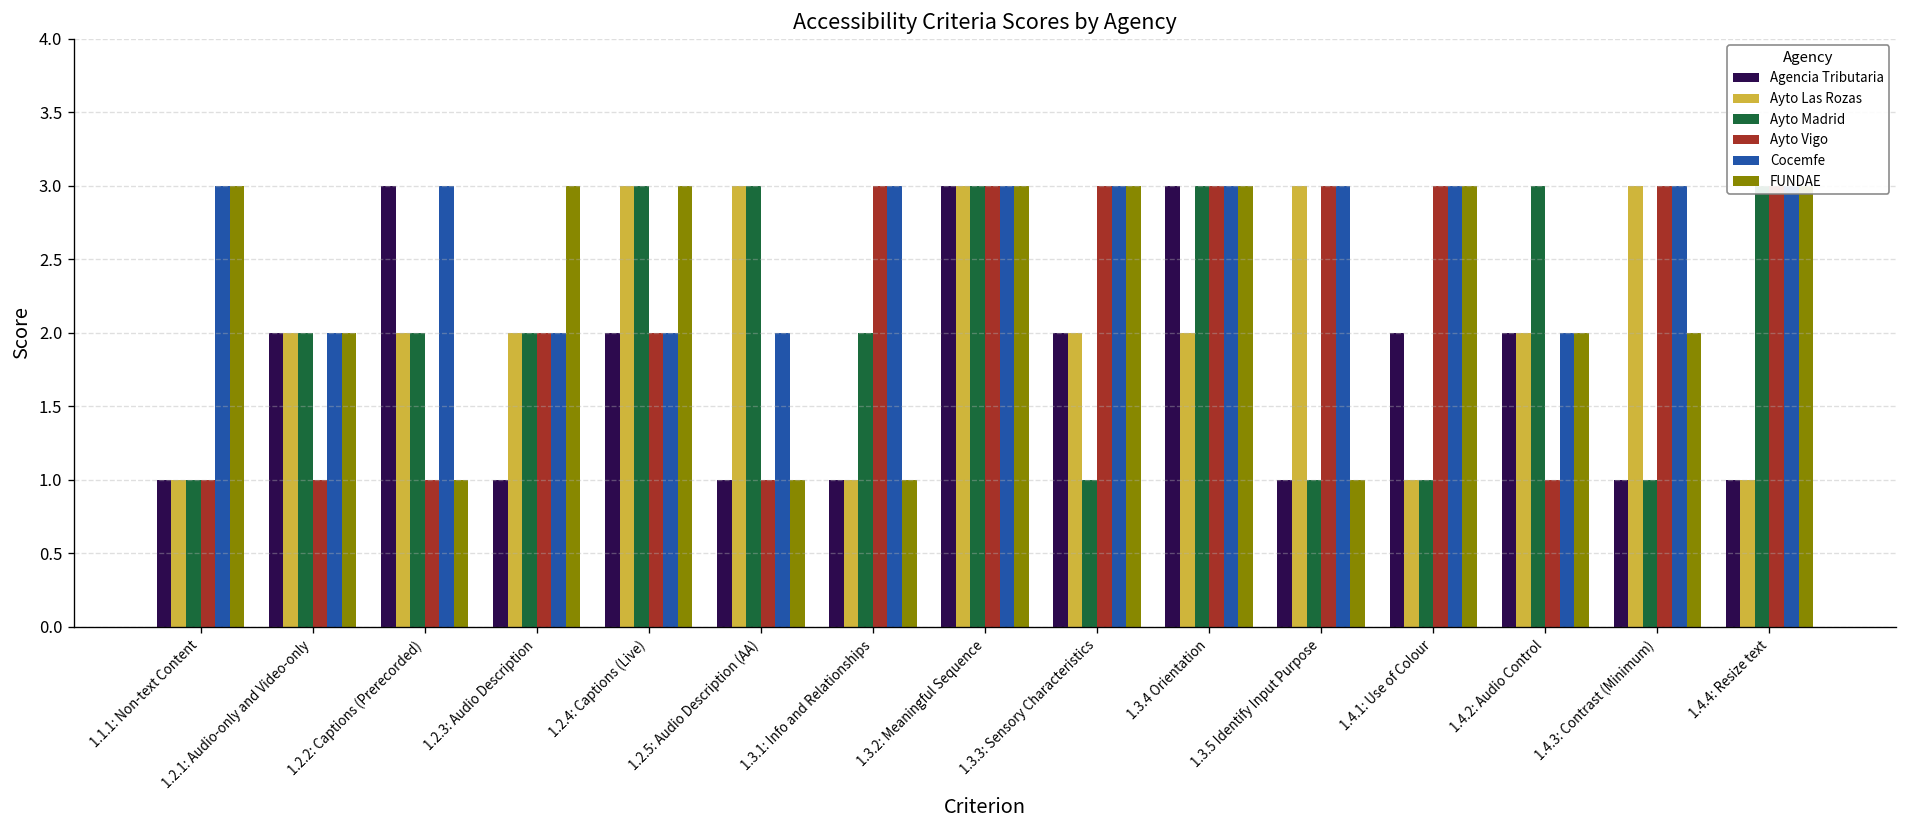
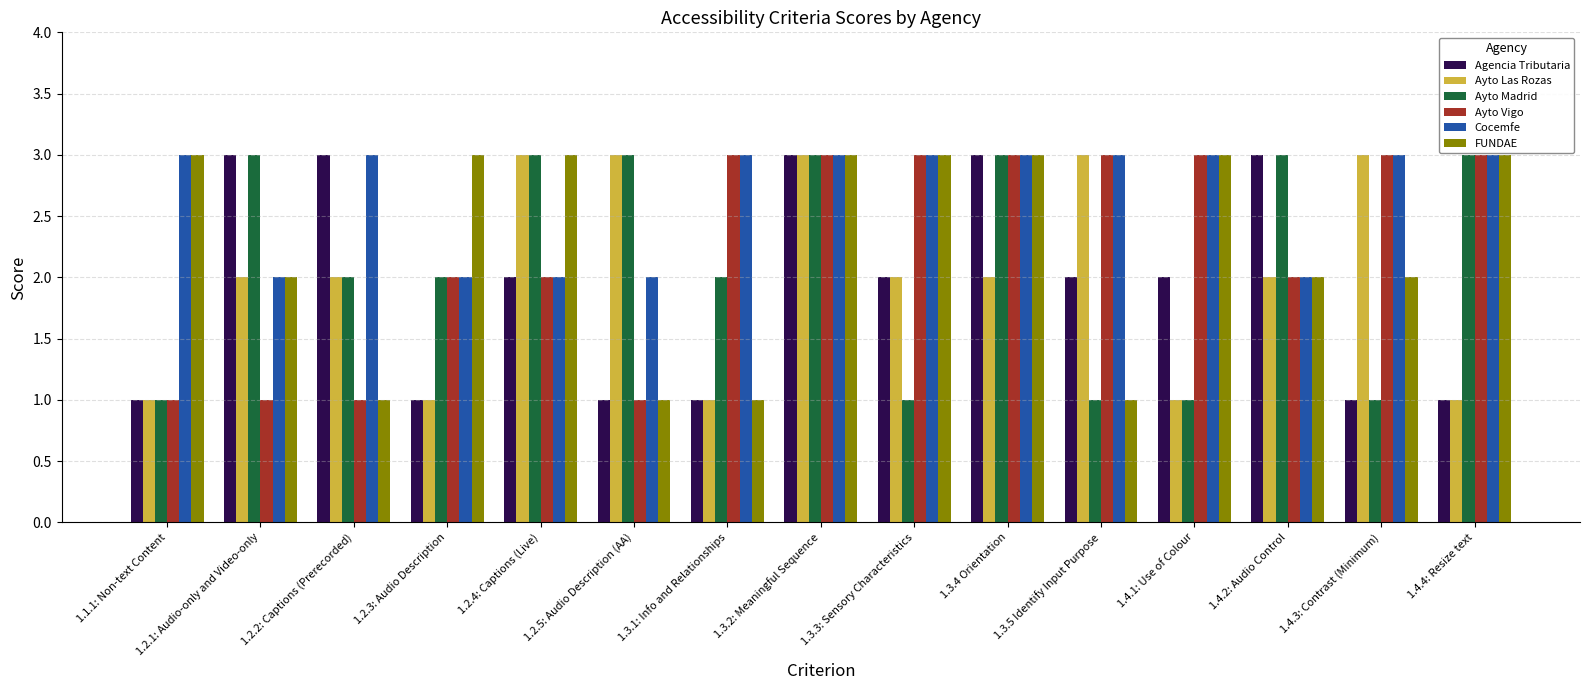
Agencia Tributaria, 1.2.1: Audio-only and Video-only: 2 -> 3
Ayto Madrid, 1.2.1: Audio-only and Video-only: 2 -> 3
Ayto Las Rozas, 1.2.3: Audio Description: 2 -> 1
Agencia Tributaria, 1.3.5 Identify Input Purpose: 1 -> 2
Agencia Tributaria, 1.4.2: Audio Control: 2 -> 3
Ayto Vigo, 1.4.2: Audio Control: 1 -> 2
